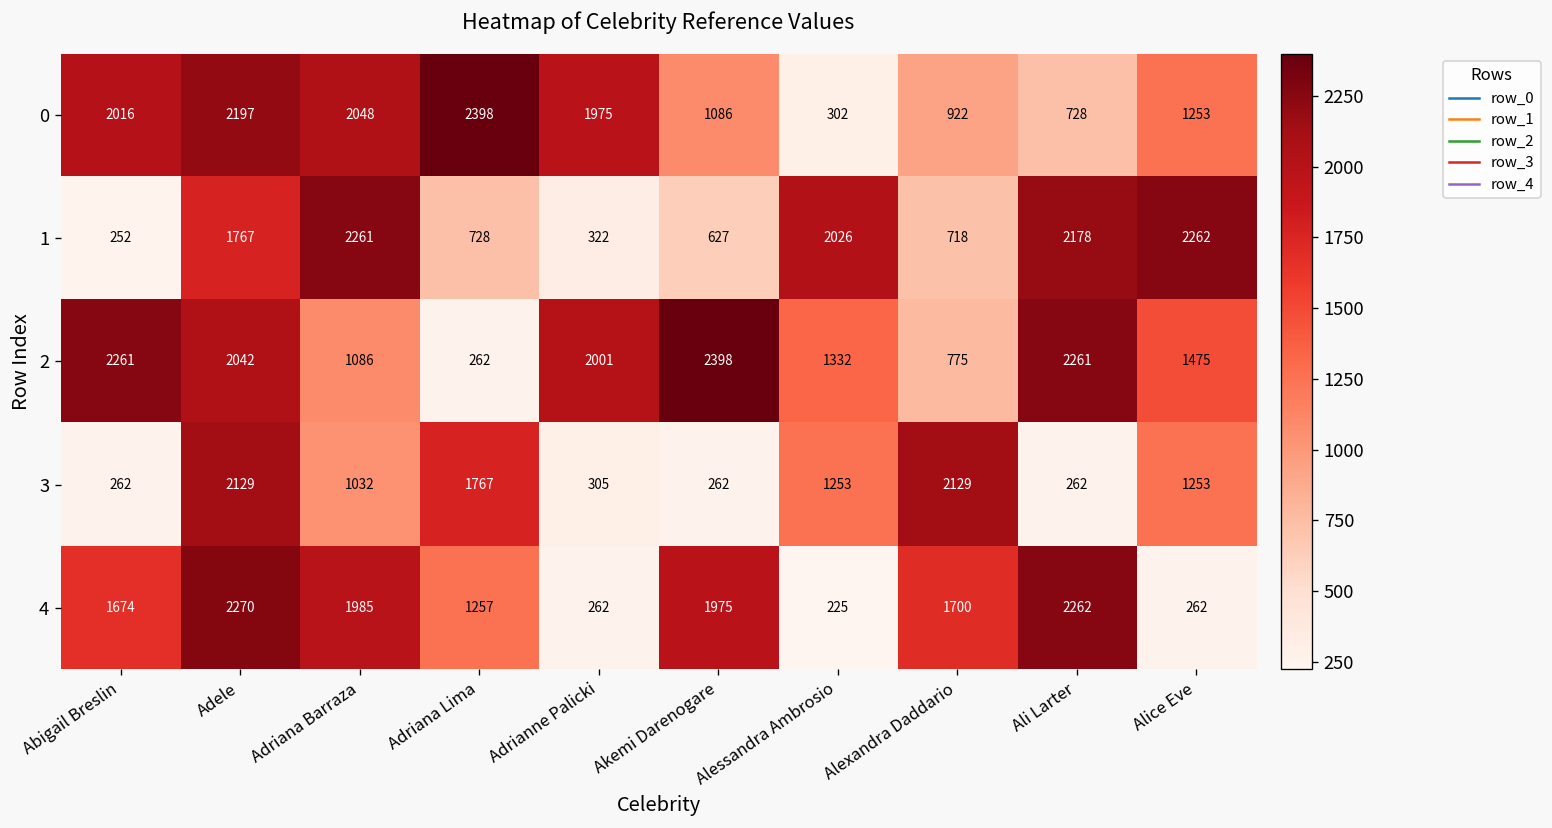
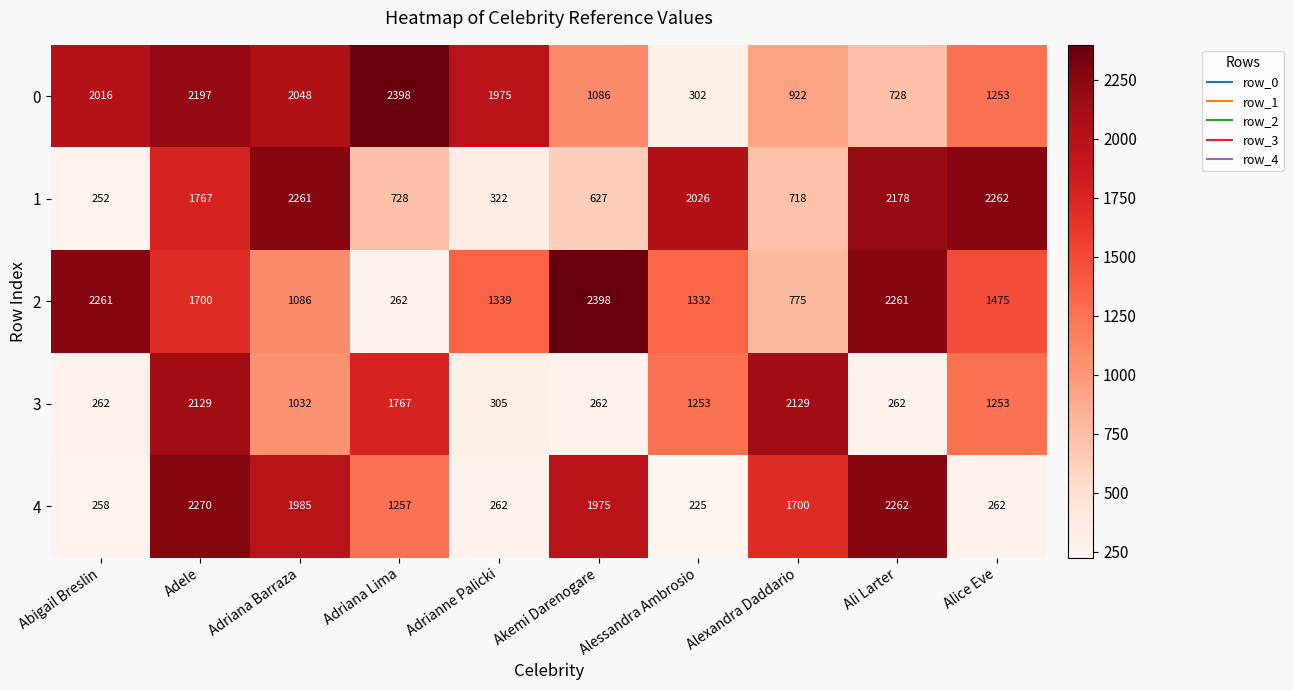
2, Adele: 2042 -> 1700
2, Adrianne Palicki: 2001 -> 1339
4, Abigail Breslin: 1674 -> 258
